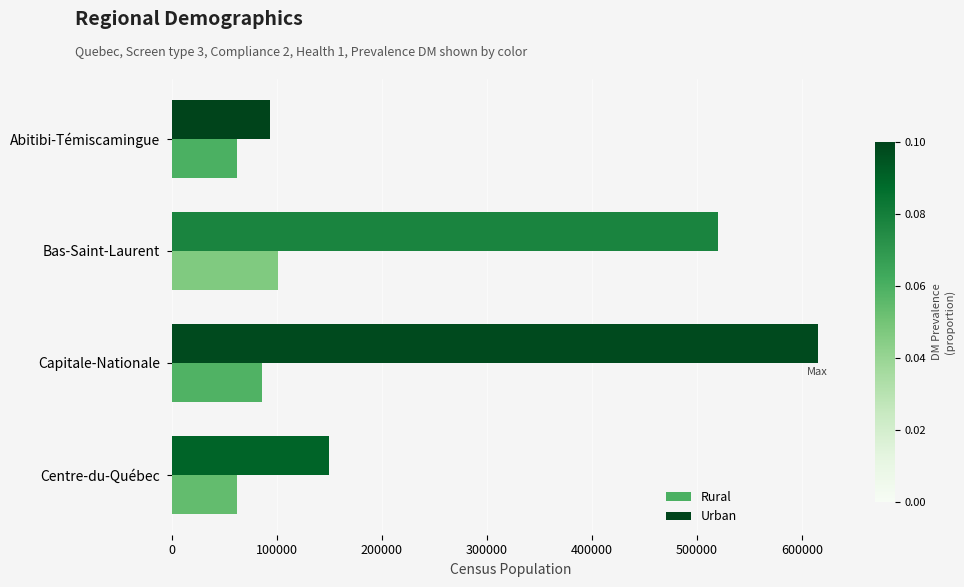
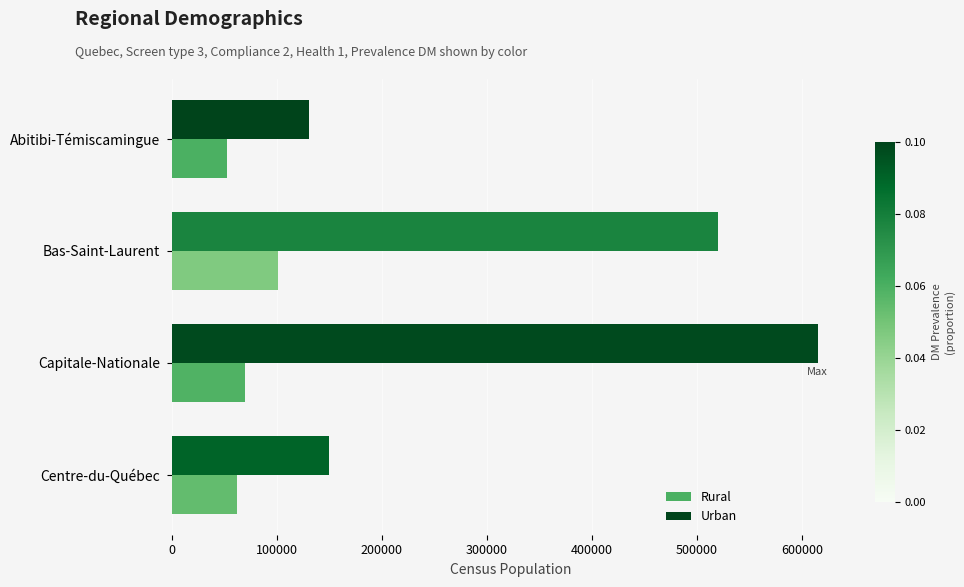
Urban, Abitibi-Témiscamingue: 93000 -> 130000
Rural, Abitibi-Témiscamingue: 62000 -> 53000
Rural, Capitale-Nationale: 85000 -> 69000
